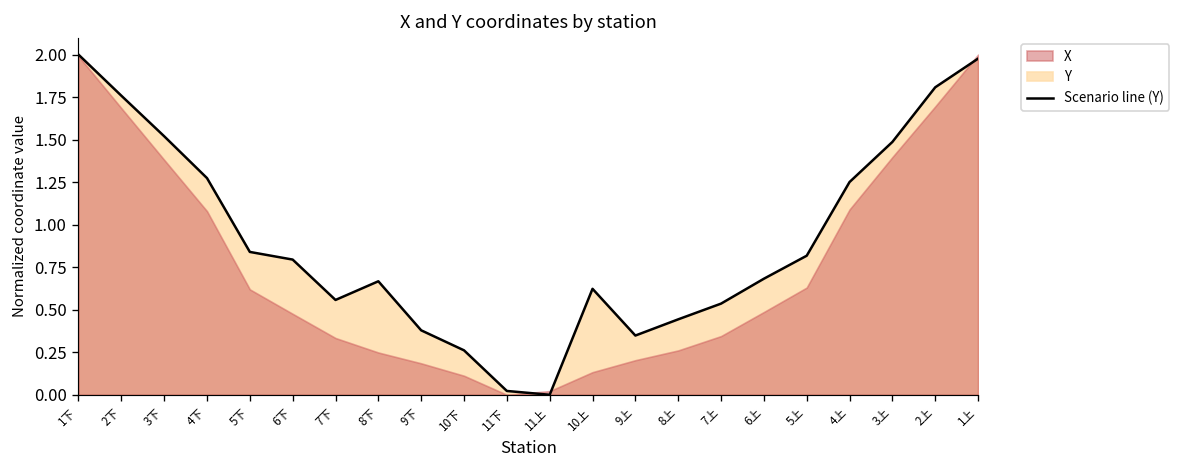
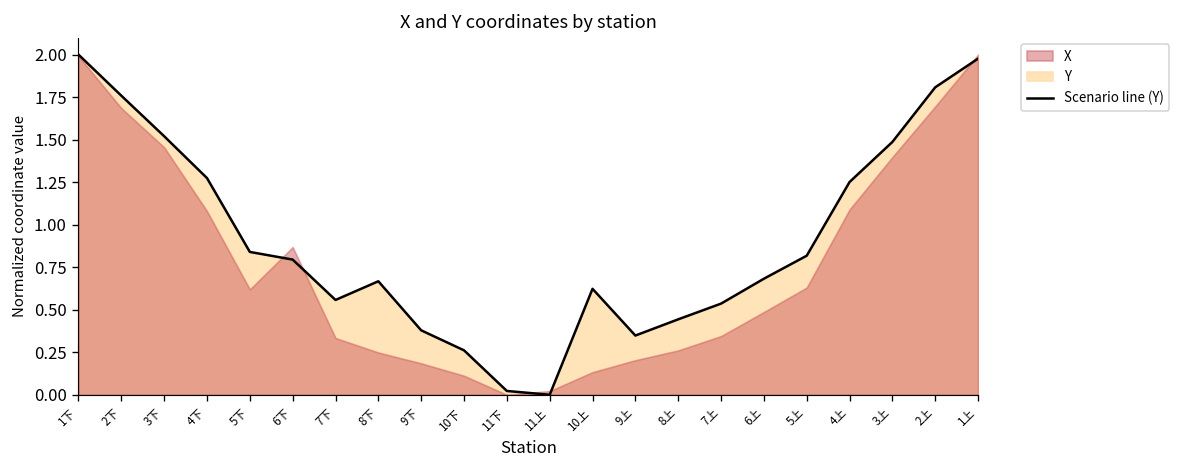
X, 3下: 1.38 -> 1.45
X, 6下: 0.48 -> 0.87
